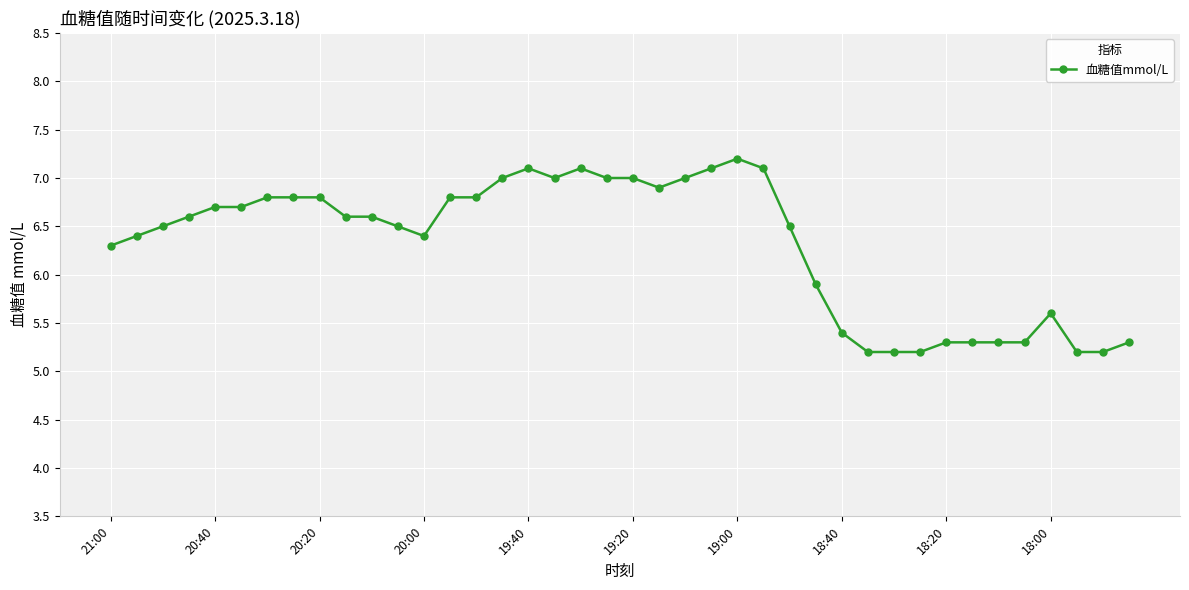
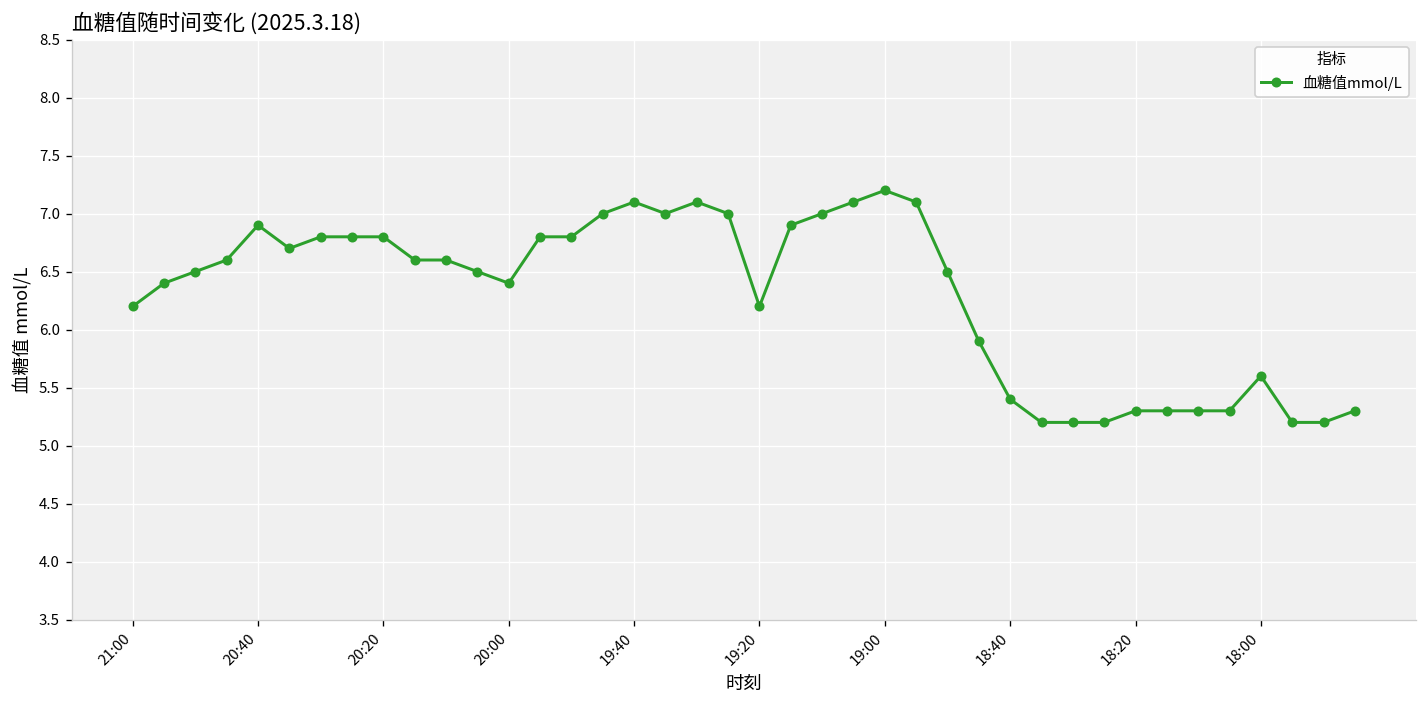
21:00: 6.3 -> 6.2
20:40: 6.7 -> 6.9
19:20: 7.0 -> 6.2
